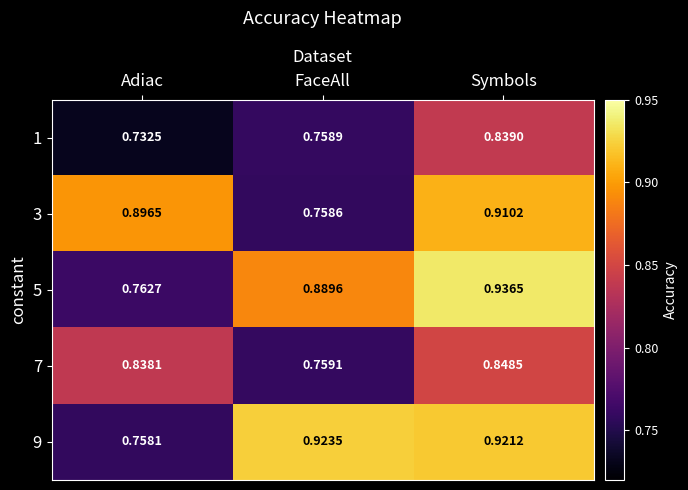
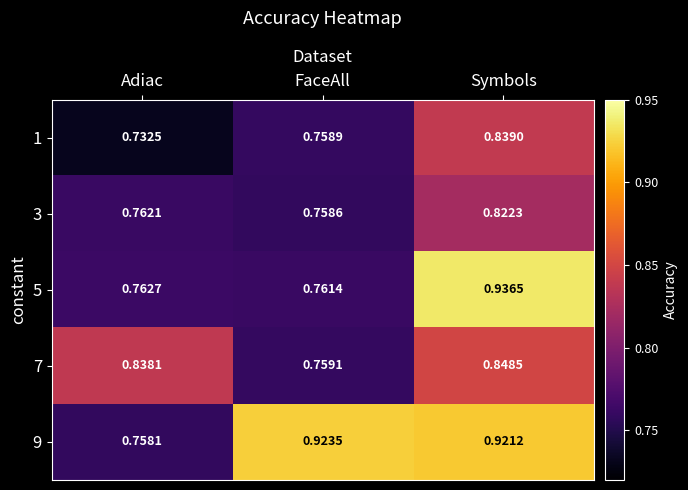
3, Adiac: 0.8965 -> 0.7621
3, Symbols: 0.9102 -> 0.8223
5, FaceAll: 0.8896 -> 0.7614
